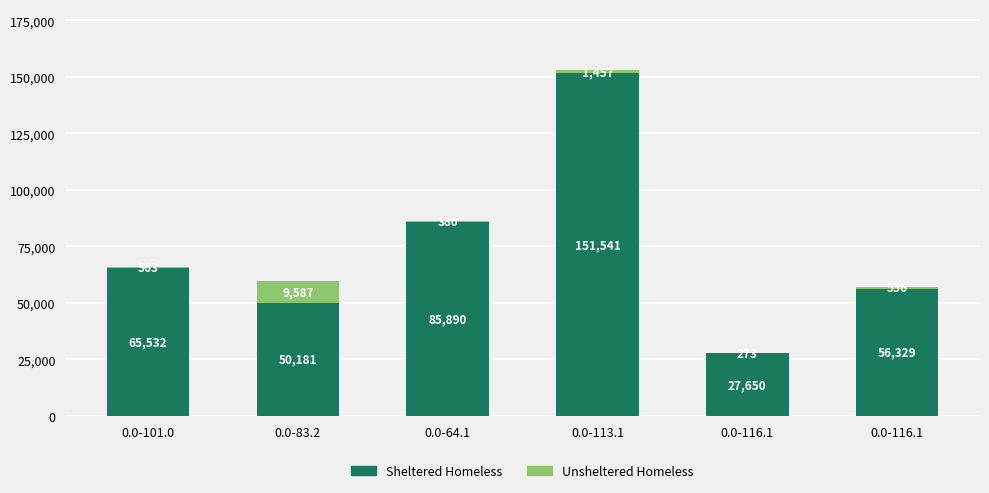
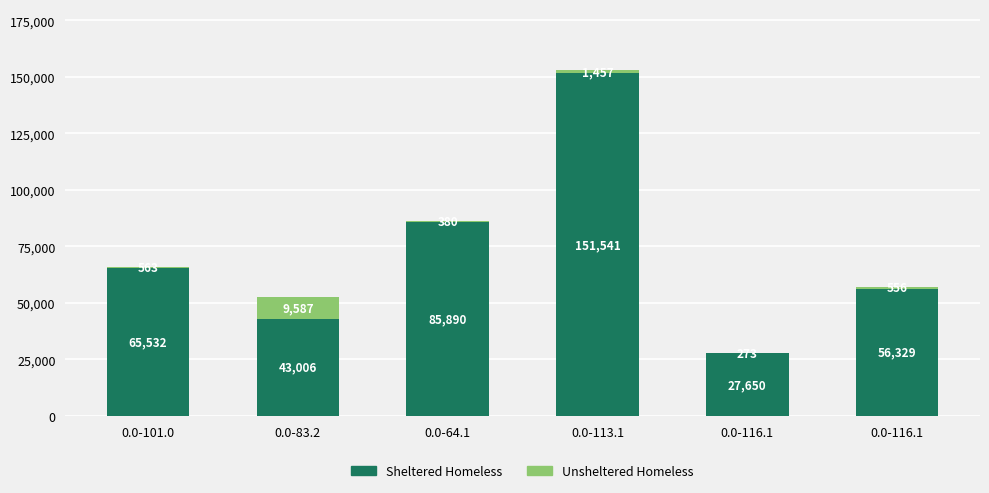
Sheltered Homeless, 0.0-83.2: 50,181 -> 43,006
